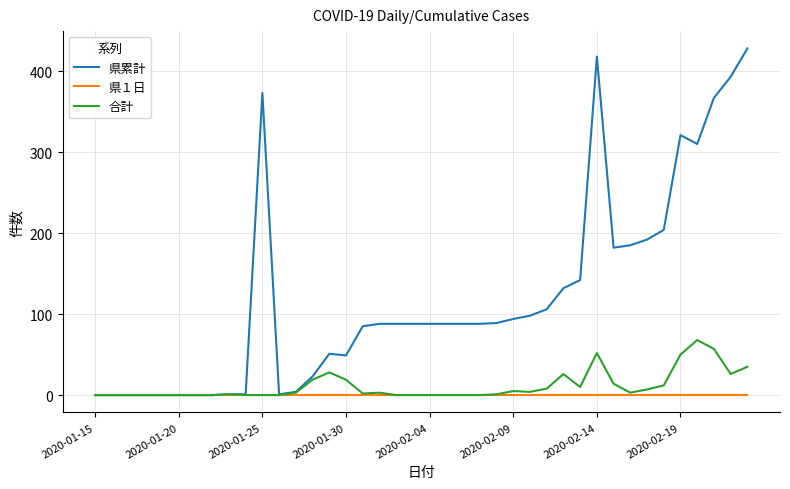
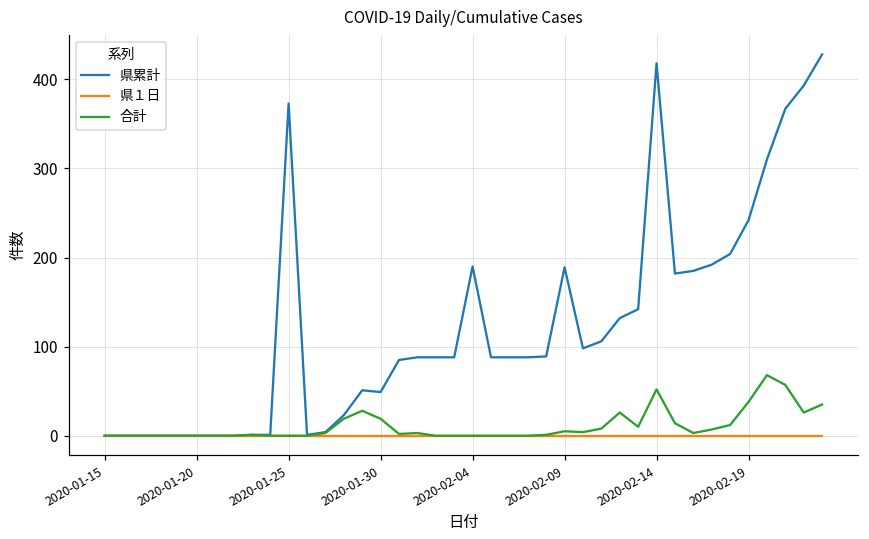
県累計, 2020-02-04: 90 -> 190
県累計, 2020-02-09: 90 -> 190
県累計, 2020-02-19: 320 -> 240
合計, 2020-02-19: 50 -> 40
